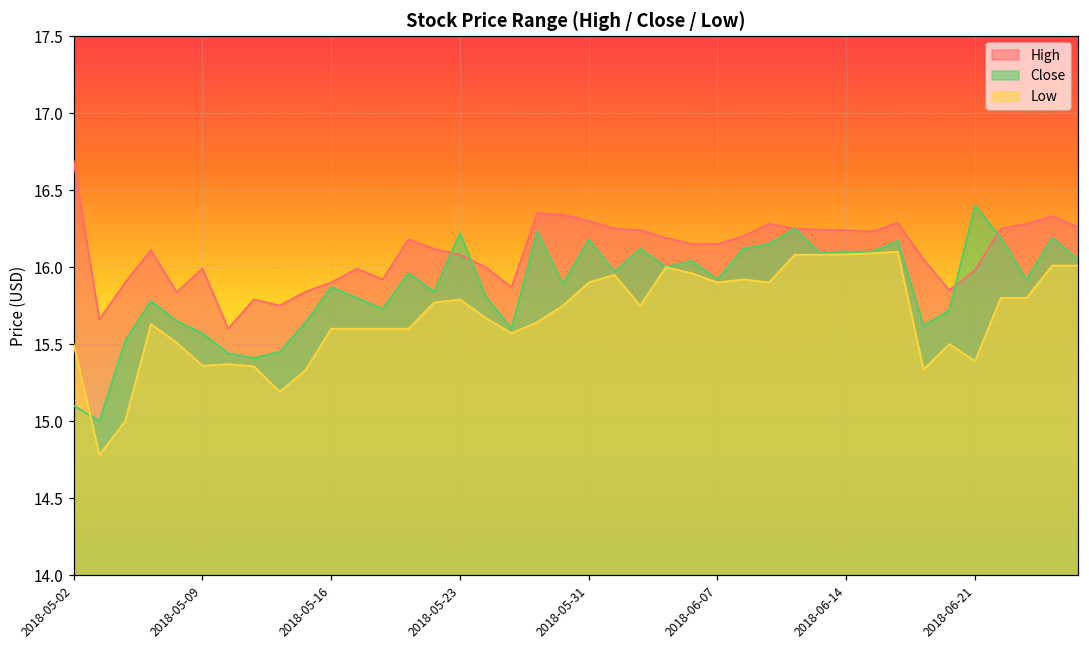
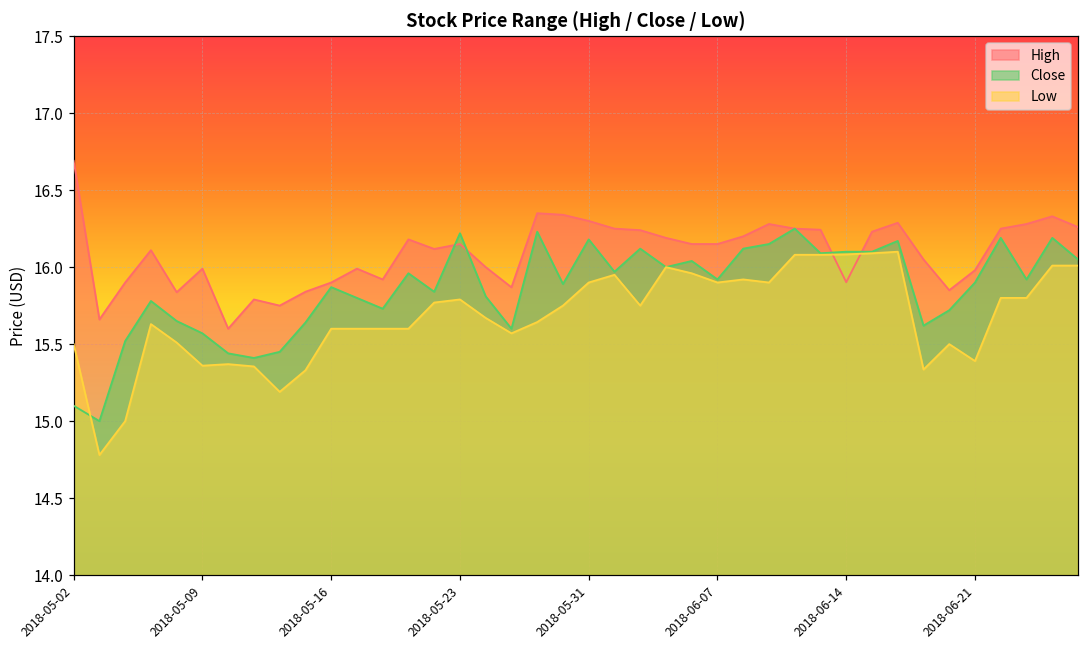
High, 2018-05-23: 16.08 -> 16.15
High, 2018-06-14: 16.24 -> 15.90
Close, 2018-06-21: 16.4 -> 15.9
